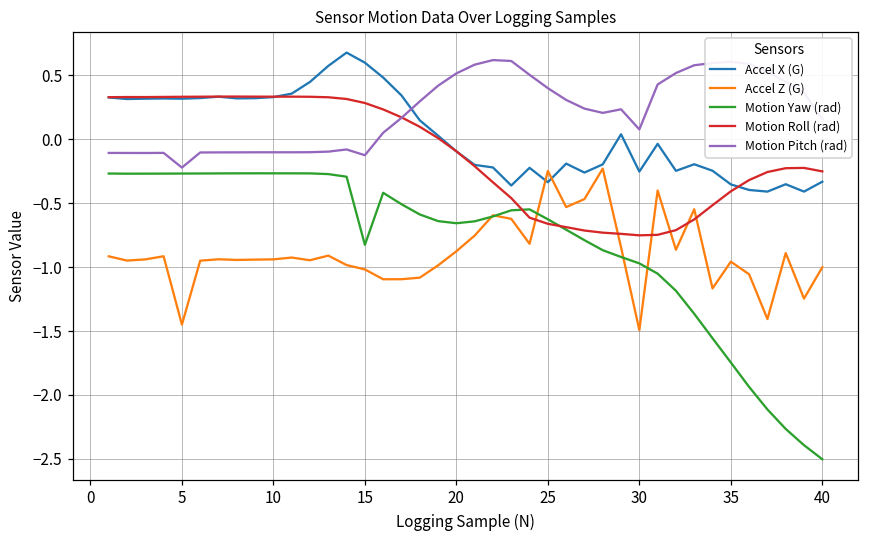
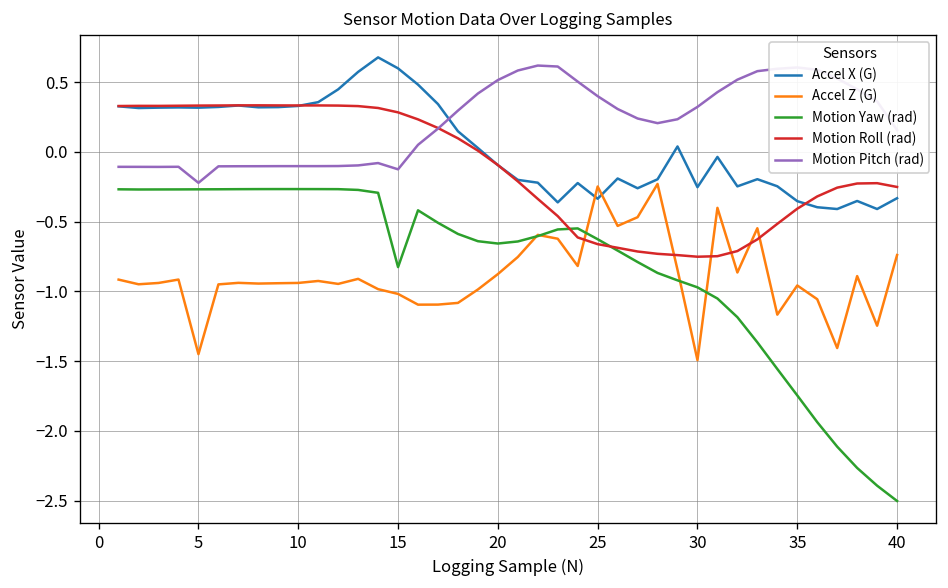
Motion Pitch (rad), 30: 0.08 -> 0.32
Accel Z (G), 40: -1.00 -> -0.74
